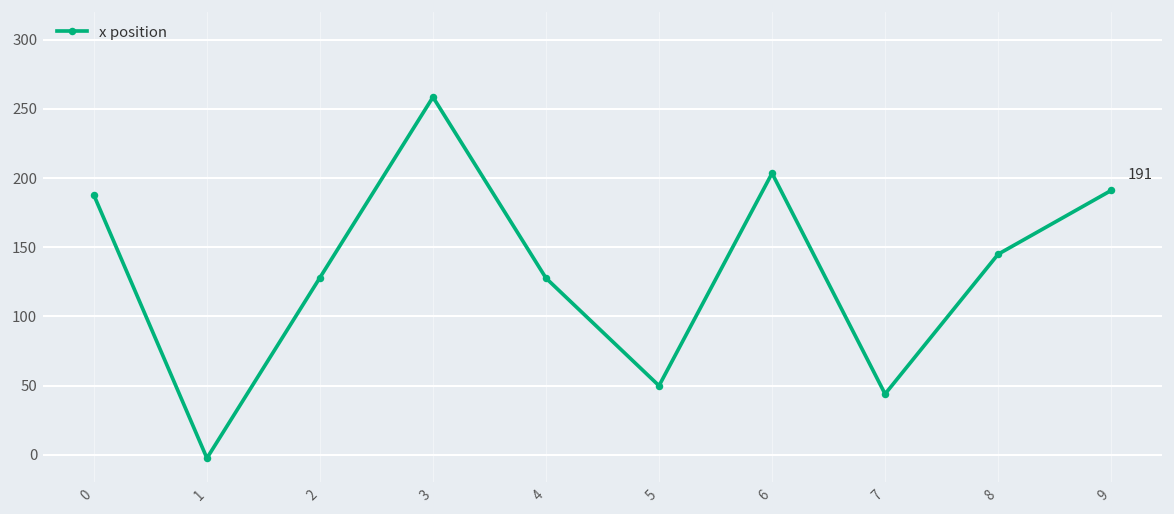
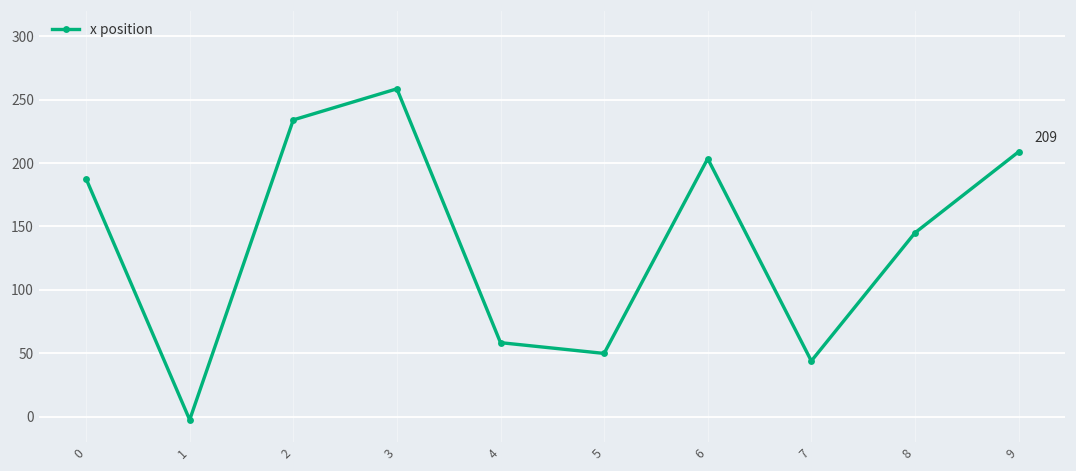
2: 128 -> 234
4: 128 -> 58
9: 191 -> 209
